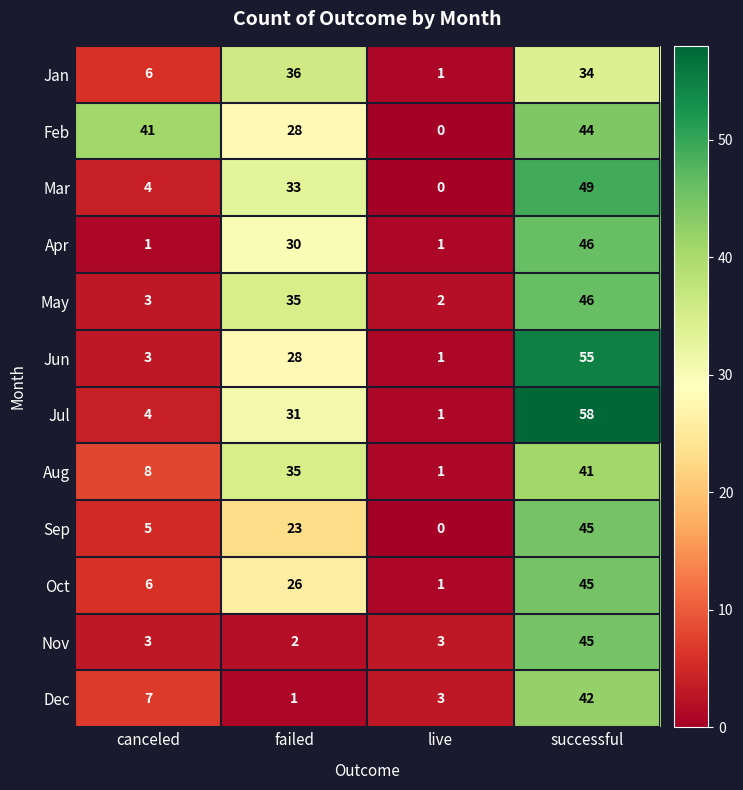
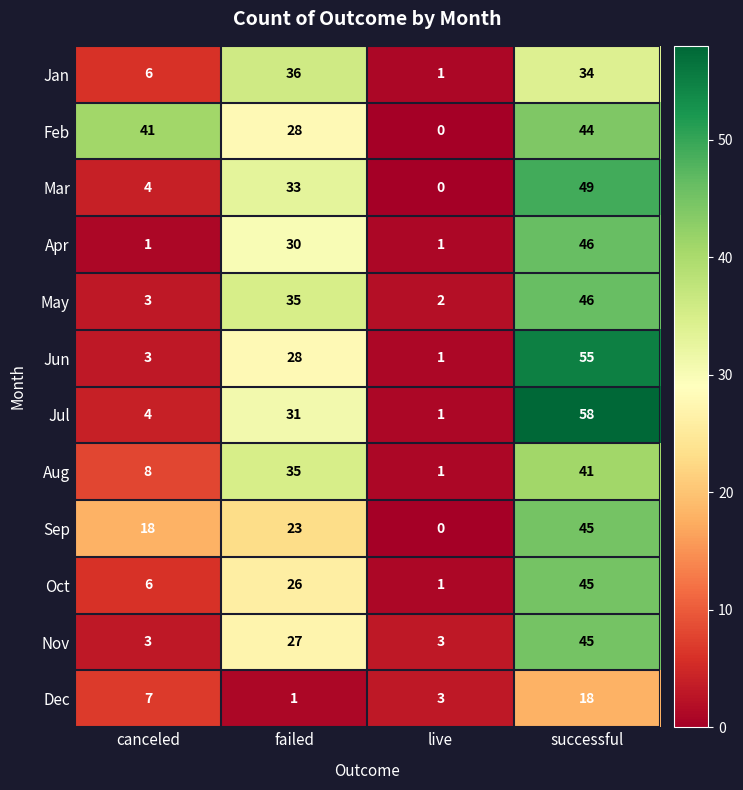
Sep, canceled: 5 -> 18
Nov, failed: 2 -> 27
Dec, successful: 42 -> 18
